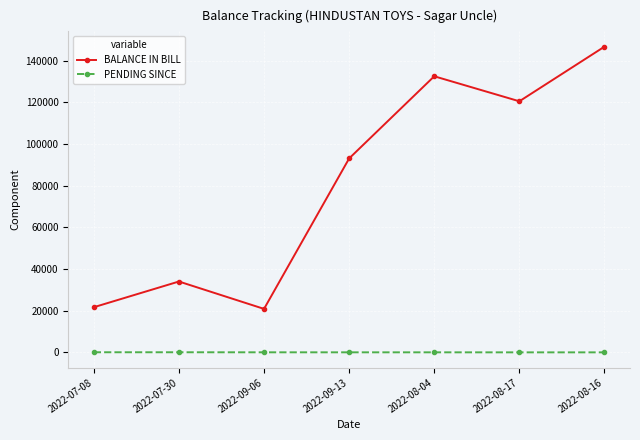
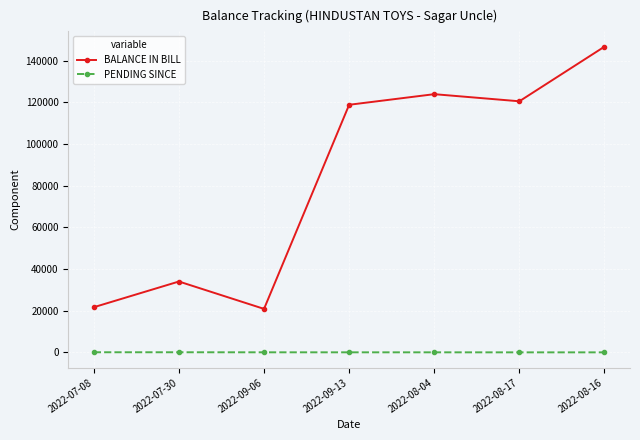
BALANCE IN BILL, 2022-09-13: 93000 -> 119000
BALANCE IN BILL, 2022-08-04: 132000 -> 124000
